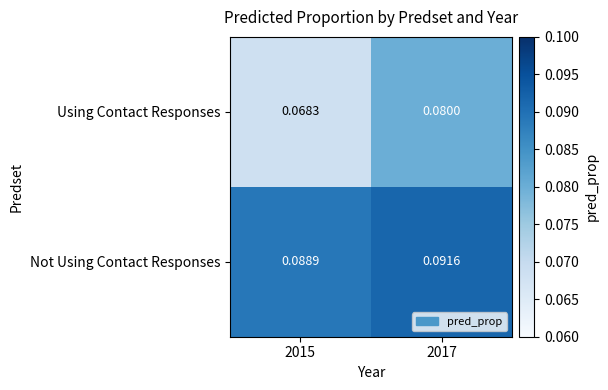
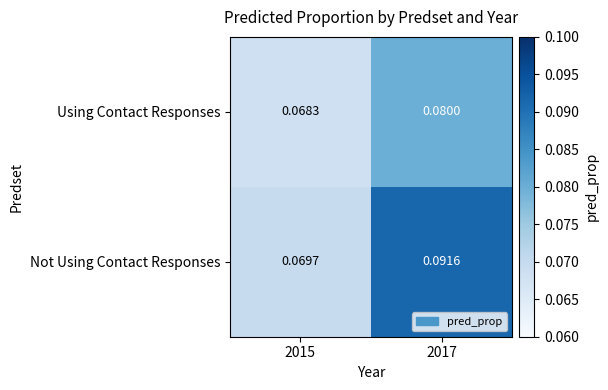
Not Using Contact Responses, 2015: 0.0889 -> 0.0697
